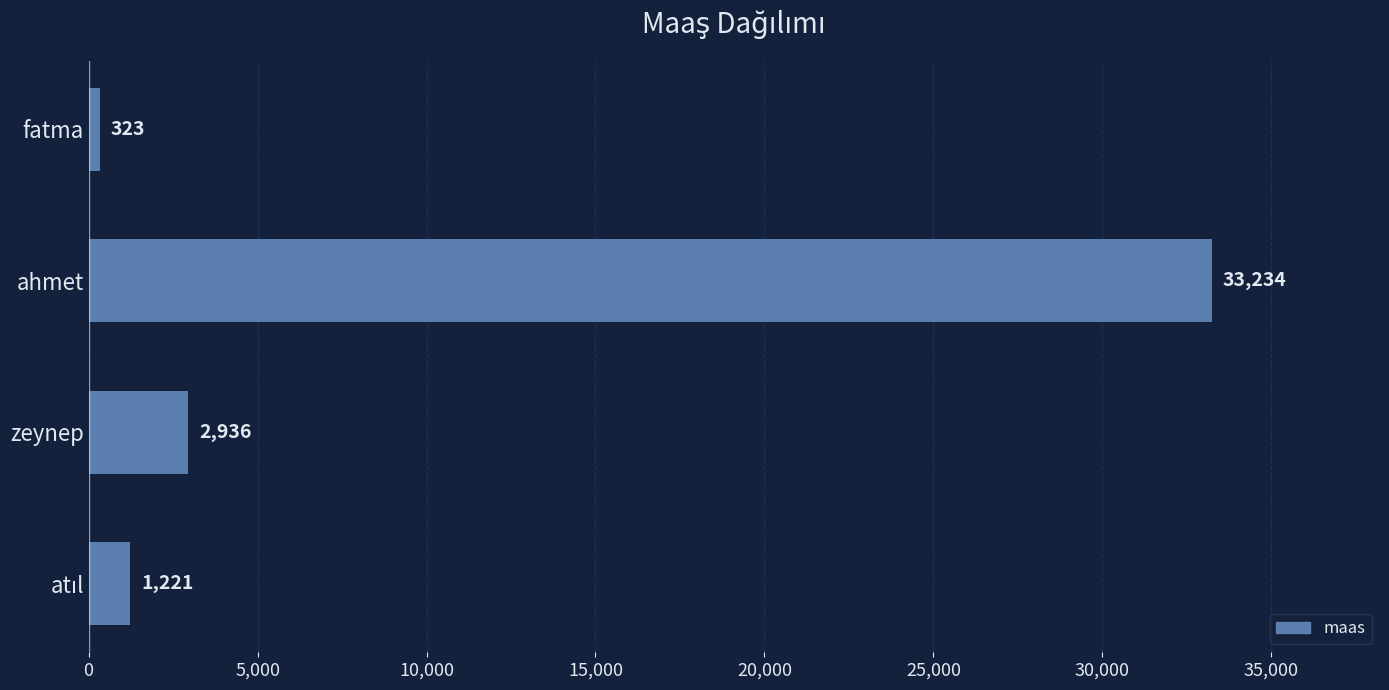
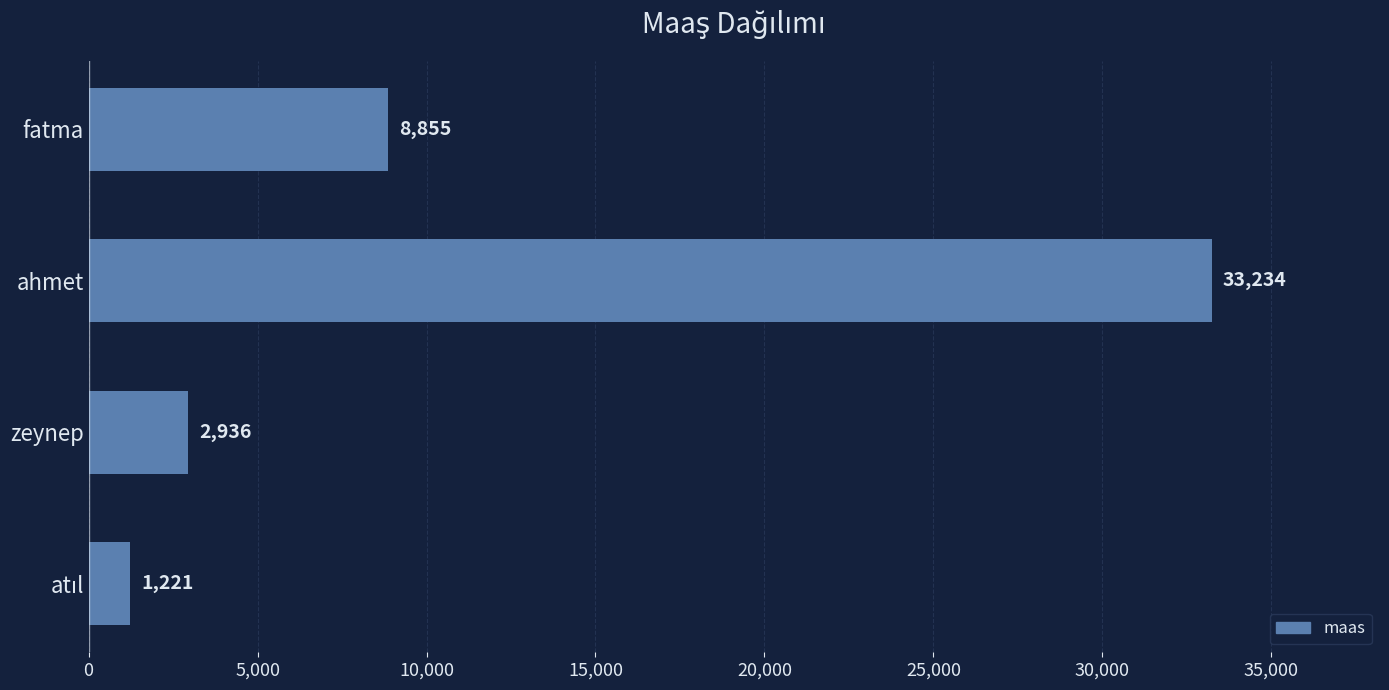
fatma: 323 -> 8,855
